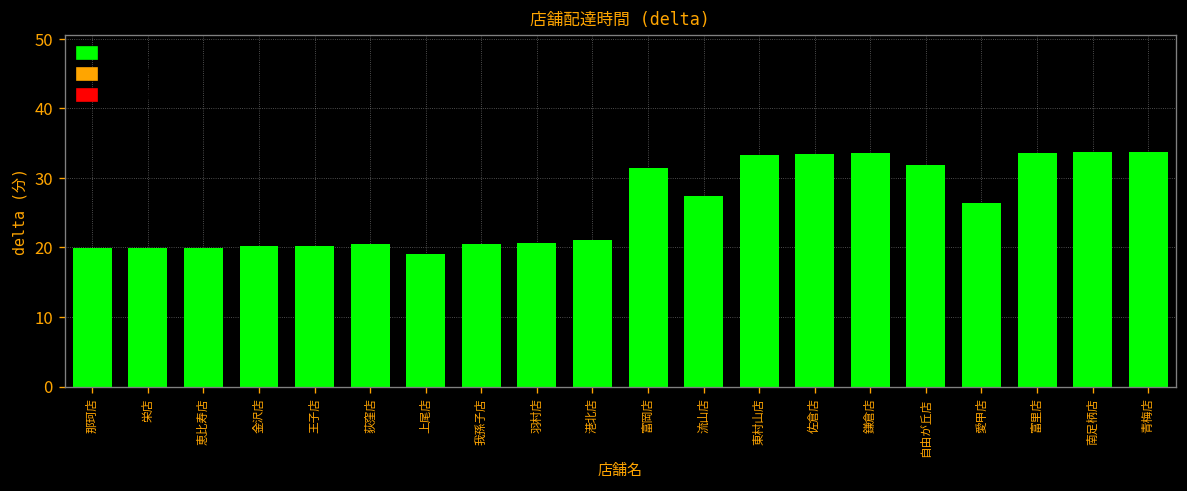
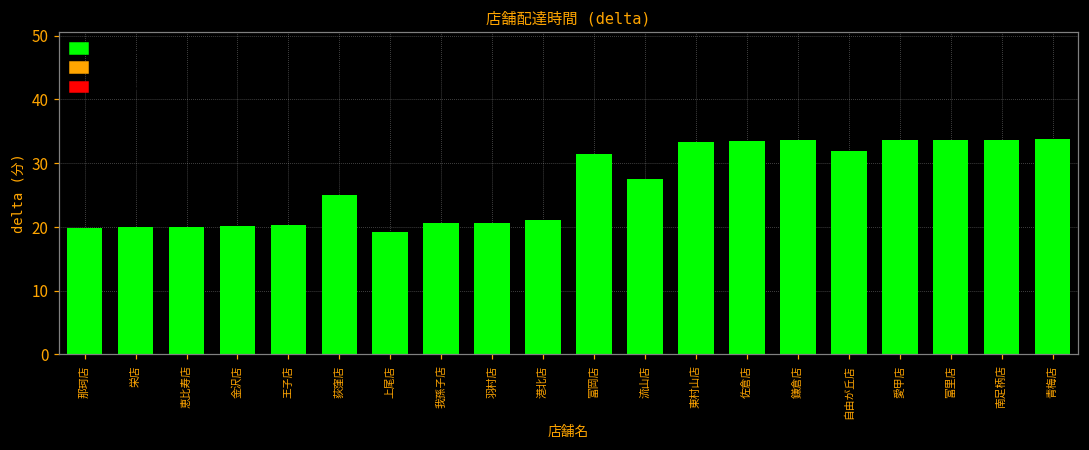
荻窪店: 21 -> 25
愛甲店: 26 -> 34
